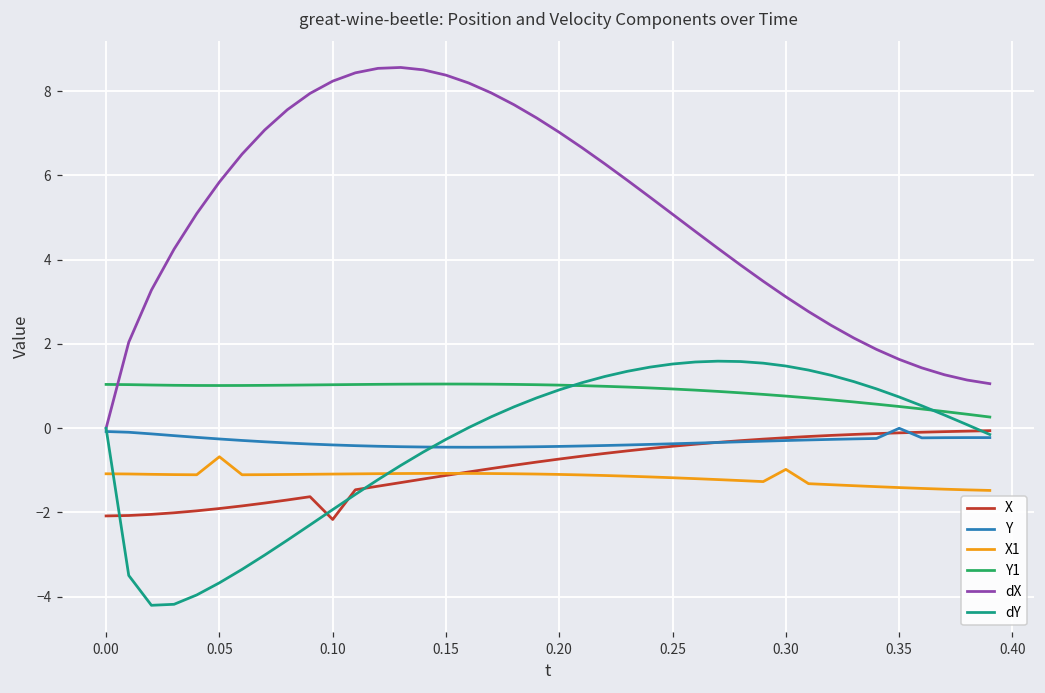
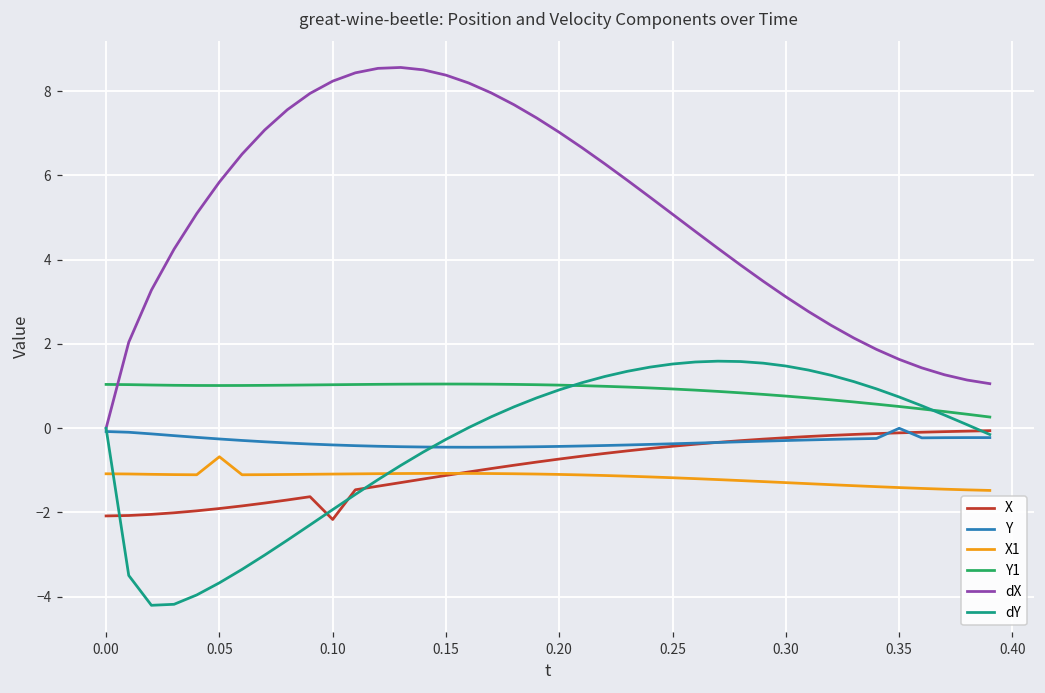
X1, 0.30: -1.0 -> -1.3
